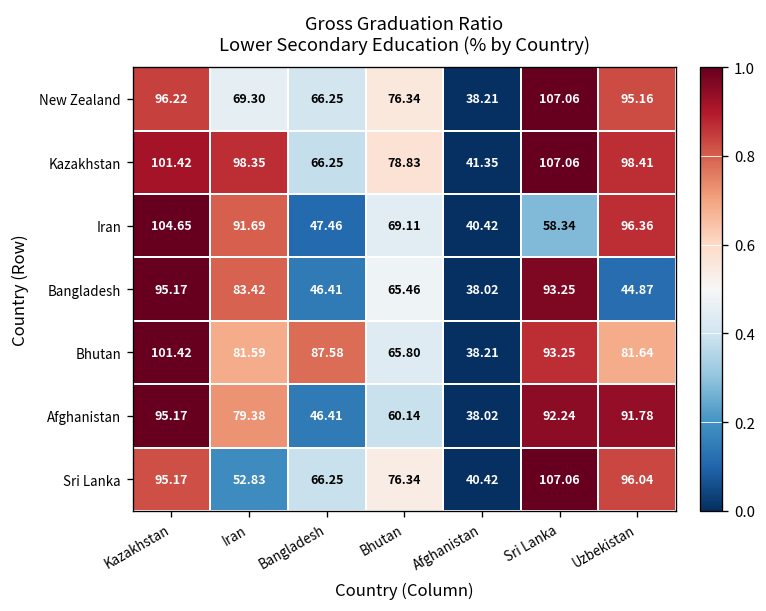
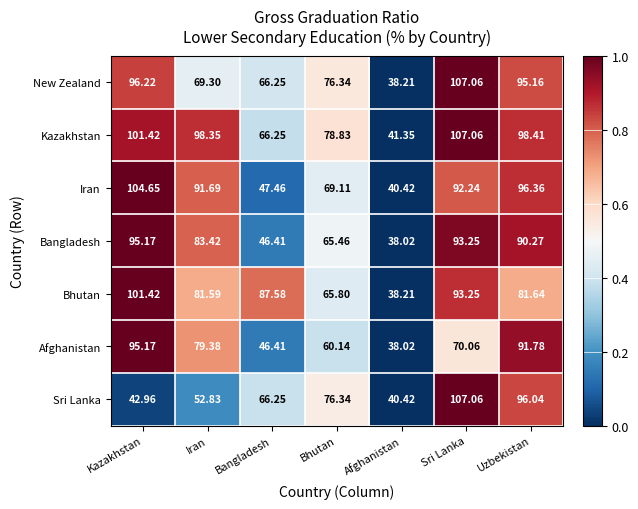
Iran, Sri Lanka: 58.34 -> 92.24
Bangladesh, Uzbekistan: 44.87 -> 90.27
Afghanistan, Sri Lanka: 92.24 -> 70.06
Sri Lanka, Kazakhstan: 95.17 -> 42.96
